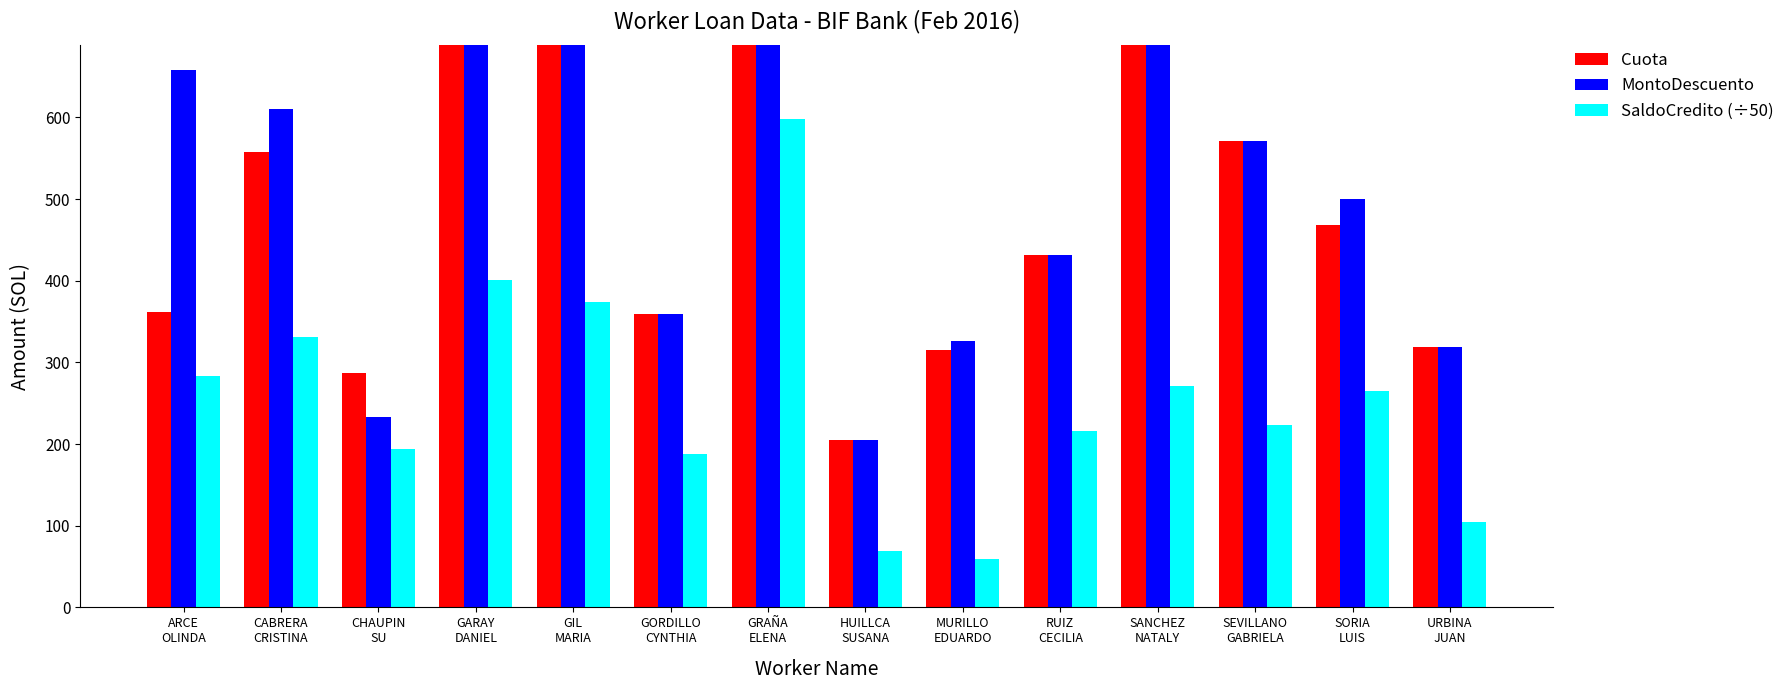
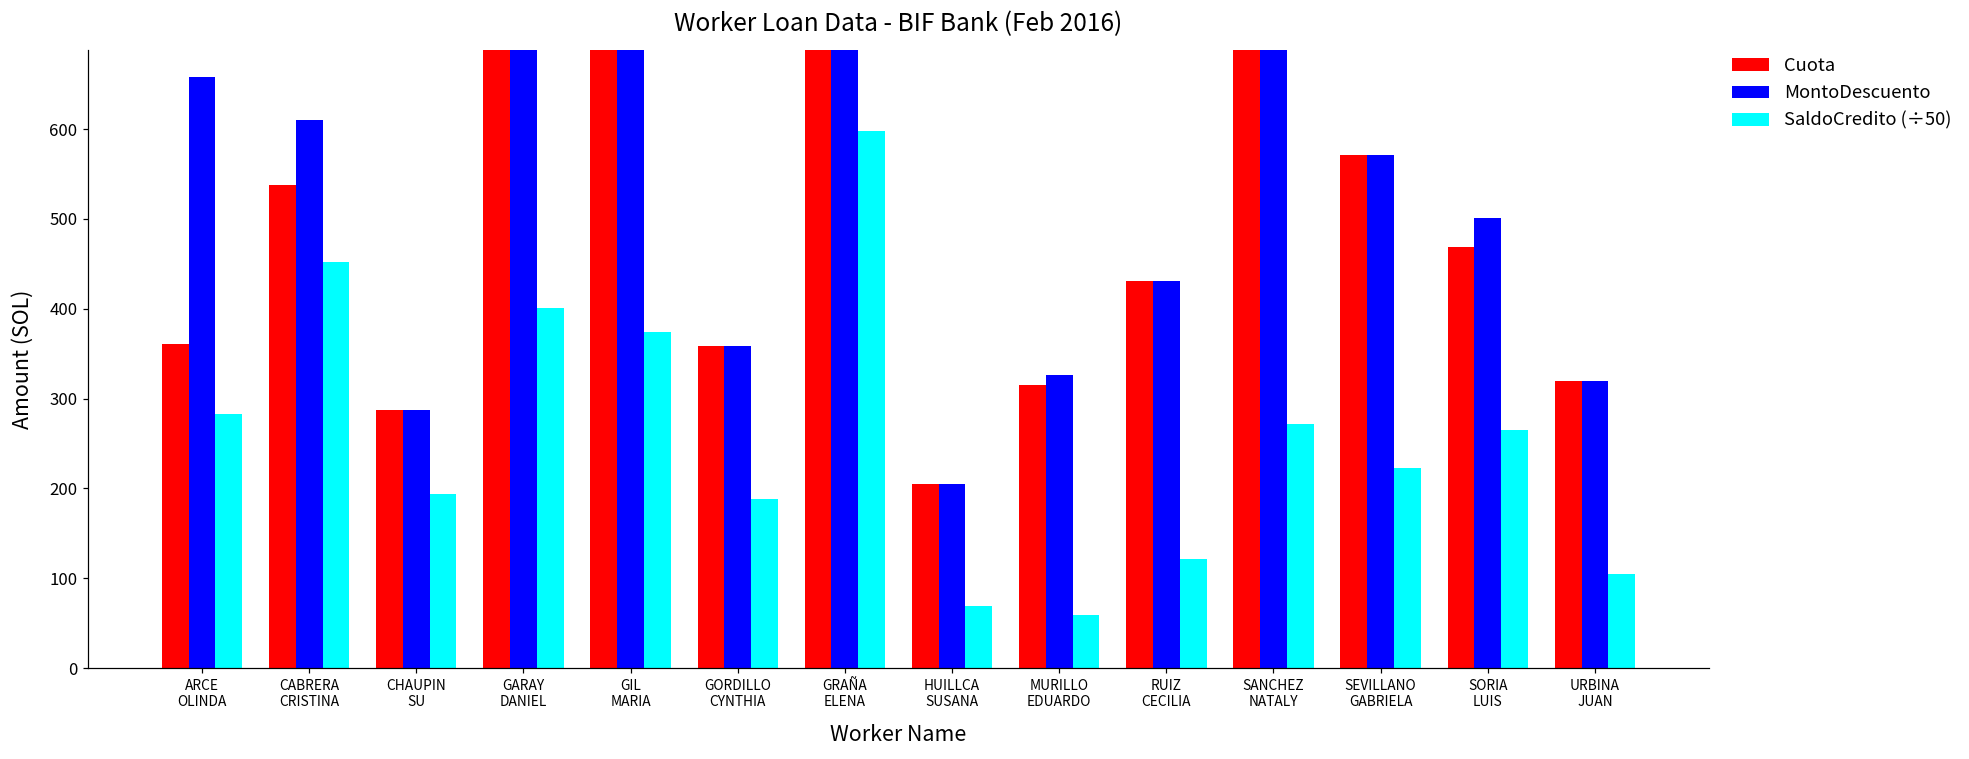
Cuota, CABRERA CRISTINA: 560 -> 540
SaldoCredito (÷50), CABRERA CRISTINA: 330 -> 450
MontoDescuento, CHAUPIN SU: 230 -> 290
SaldoCredito (÷50), RUIZ CECILIA: 220 -> 120
